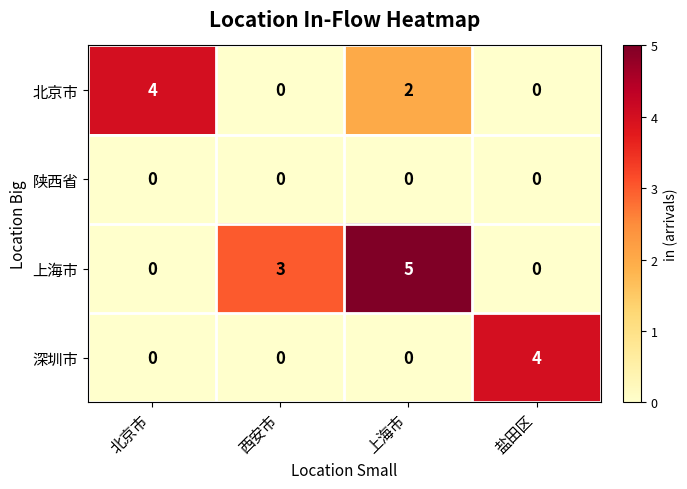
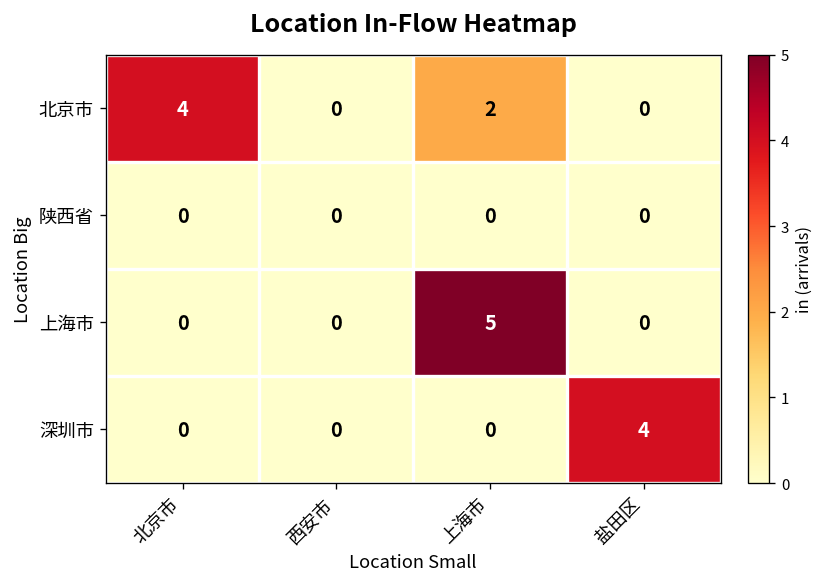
上海市, 西安市: 3 -> 0
